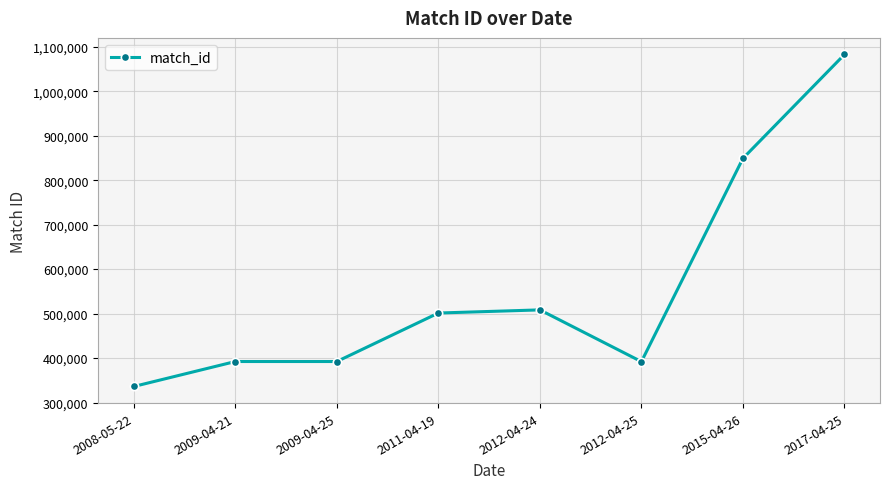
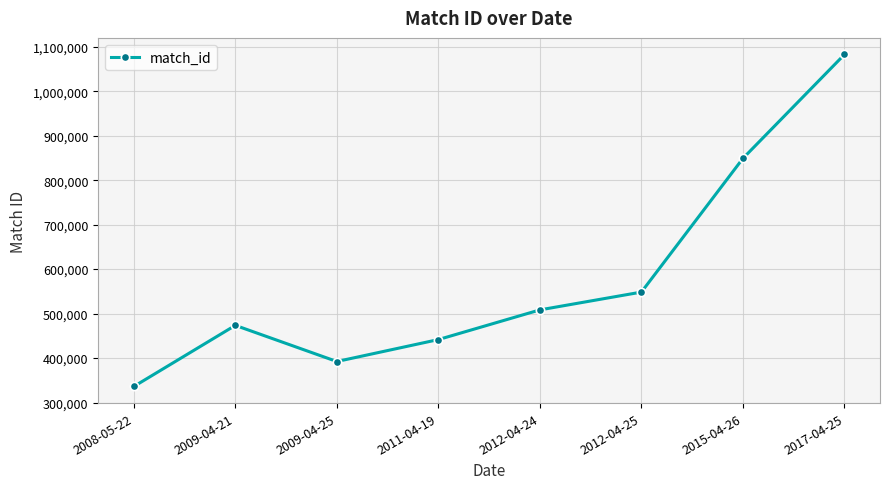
2009-04-21: 390,000 -> 470,000
2011-04-19: 500,000 -> 440,000
2012-04-25: 390,000 -> 550,000
